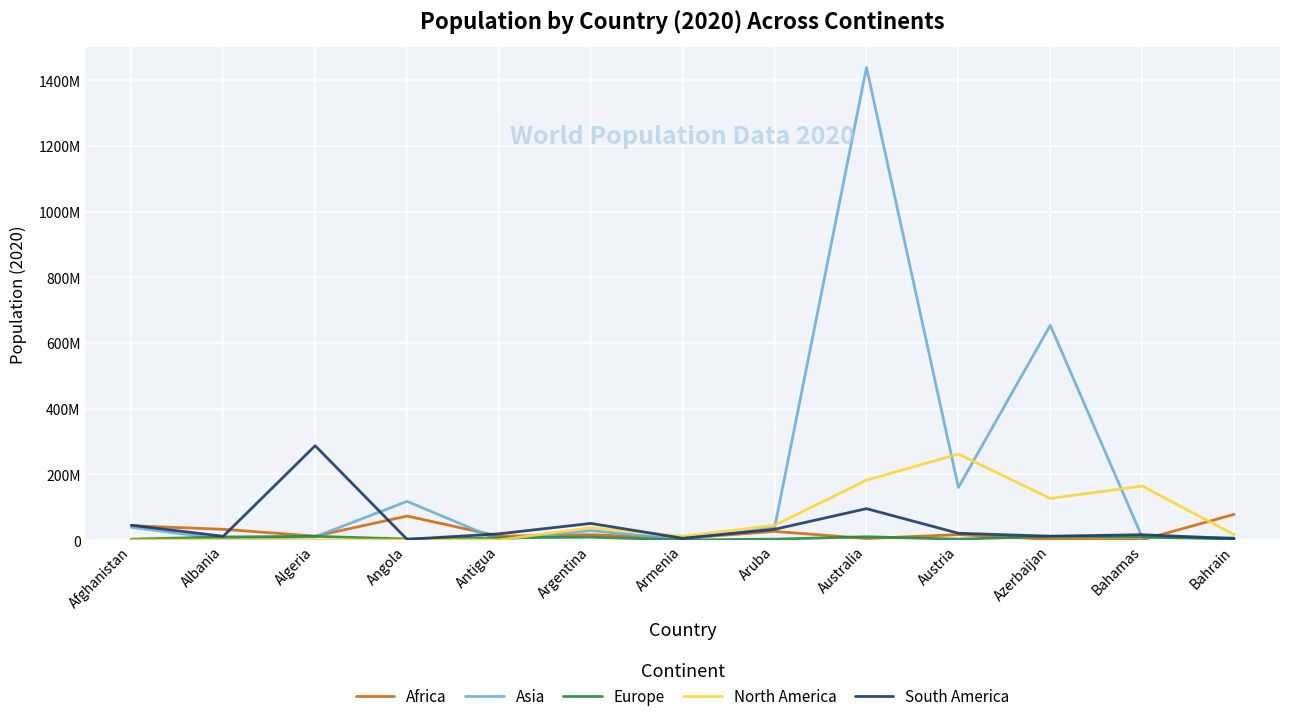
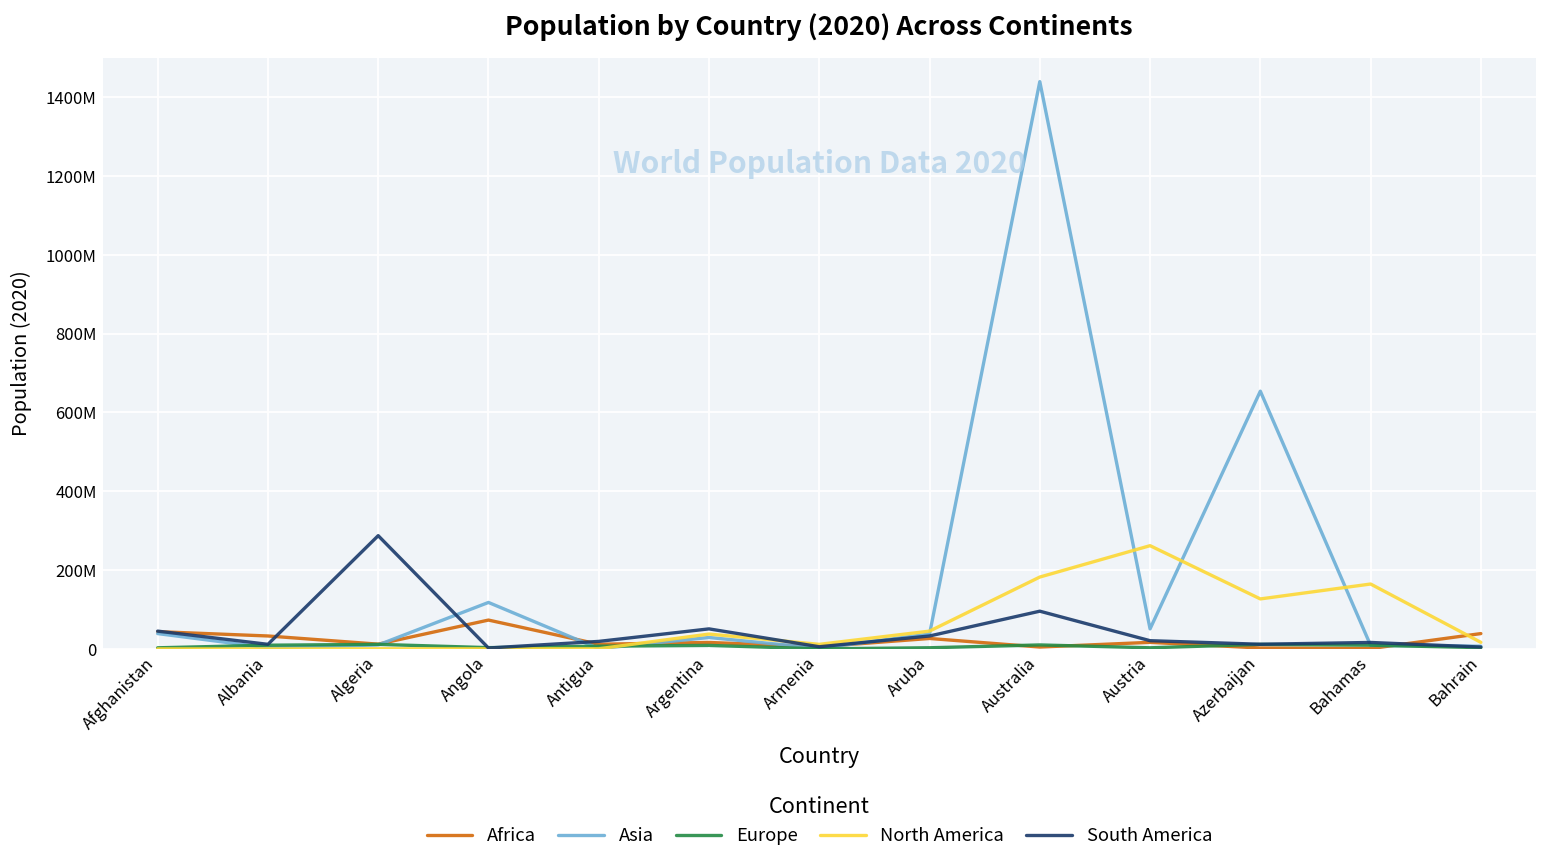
Asia, Austria: 160000000 -> 50000000
Africa, Bahrain: 80000000 -> 40000000
